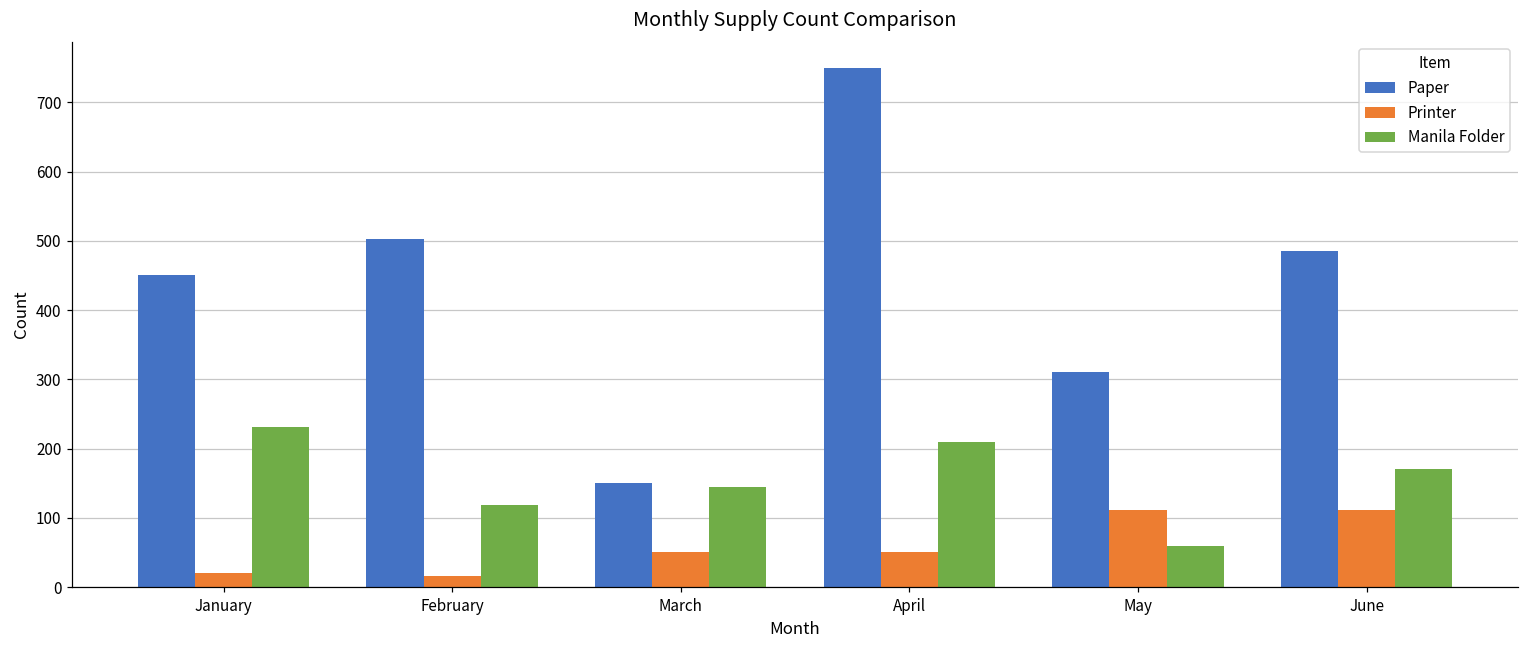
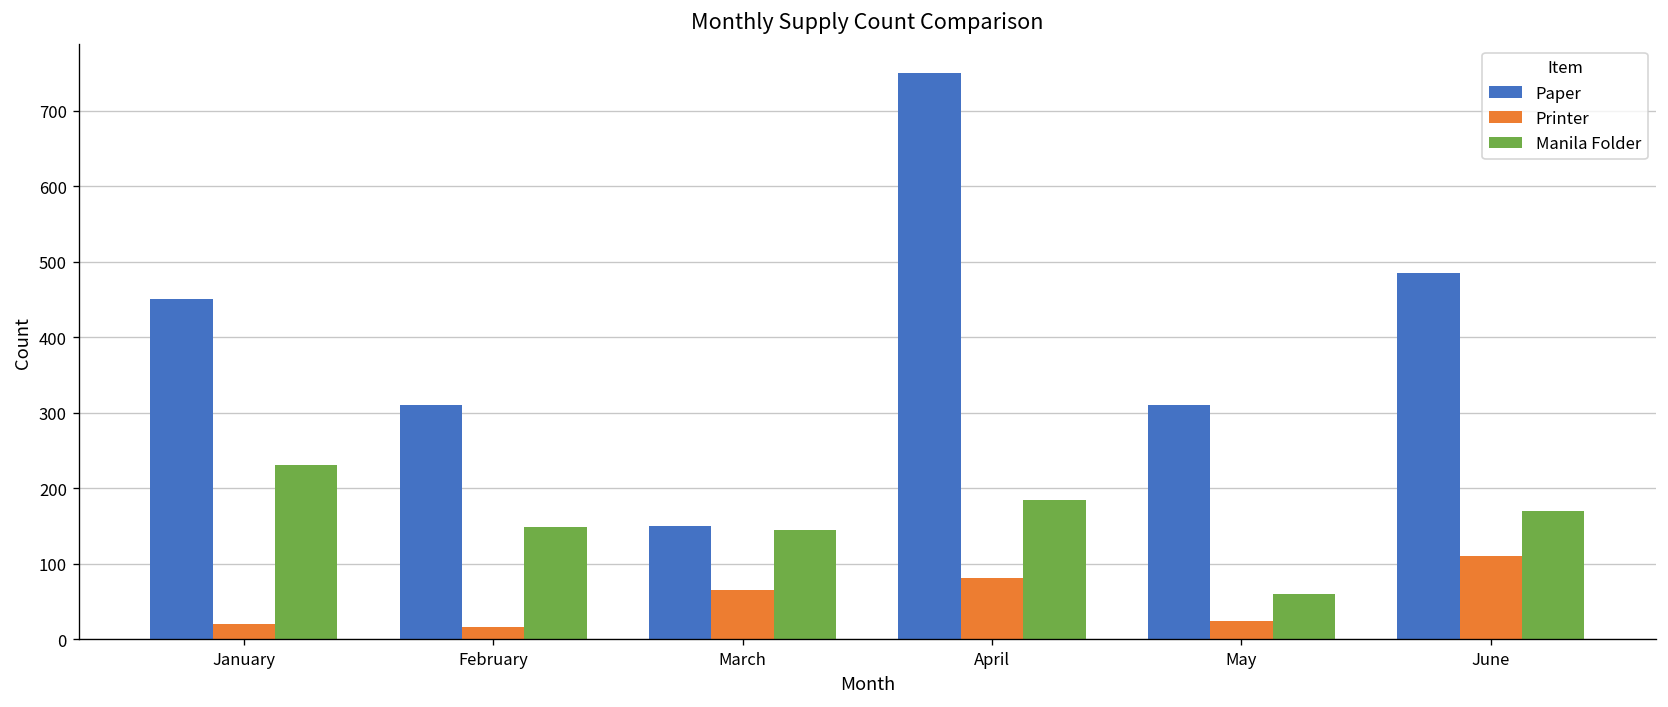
Paper, February: 500 -> 310
Manila Folder, February: 120 -> 150
Printer, March: 50 -> 70
Printer, April: 50 -> 80
Manila Folder, April: 210 -> 190
Printer, May: 110 -> 20
